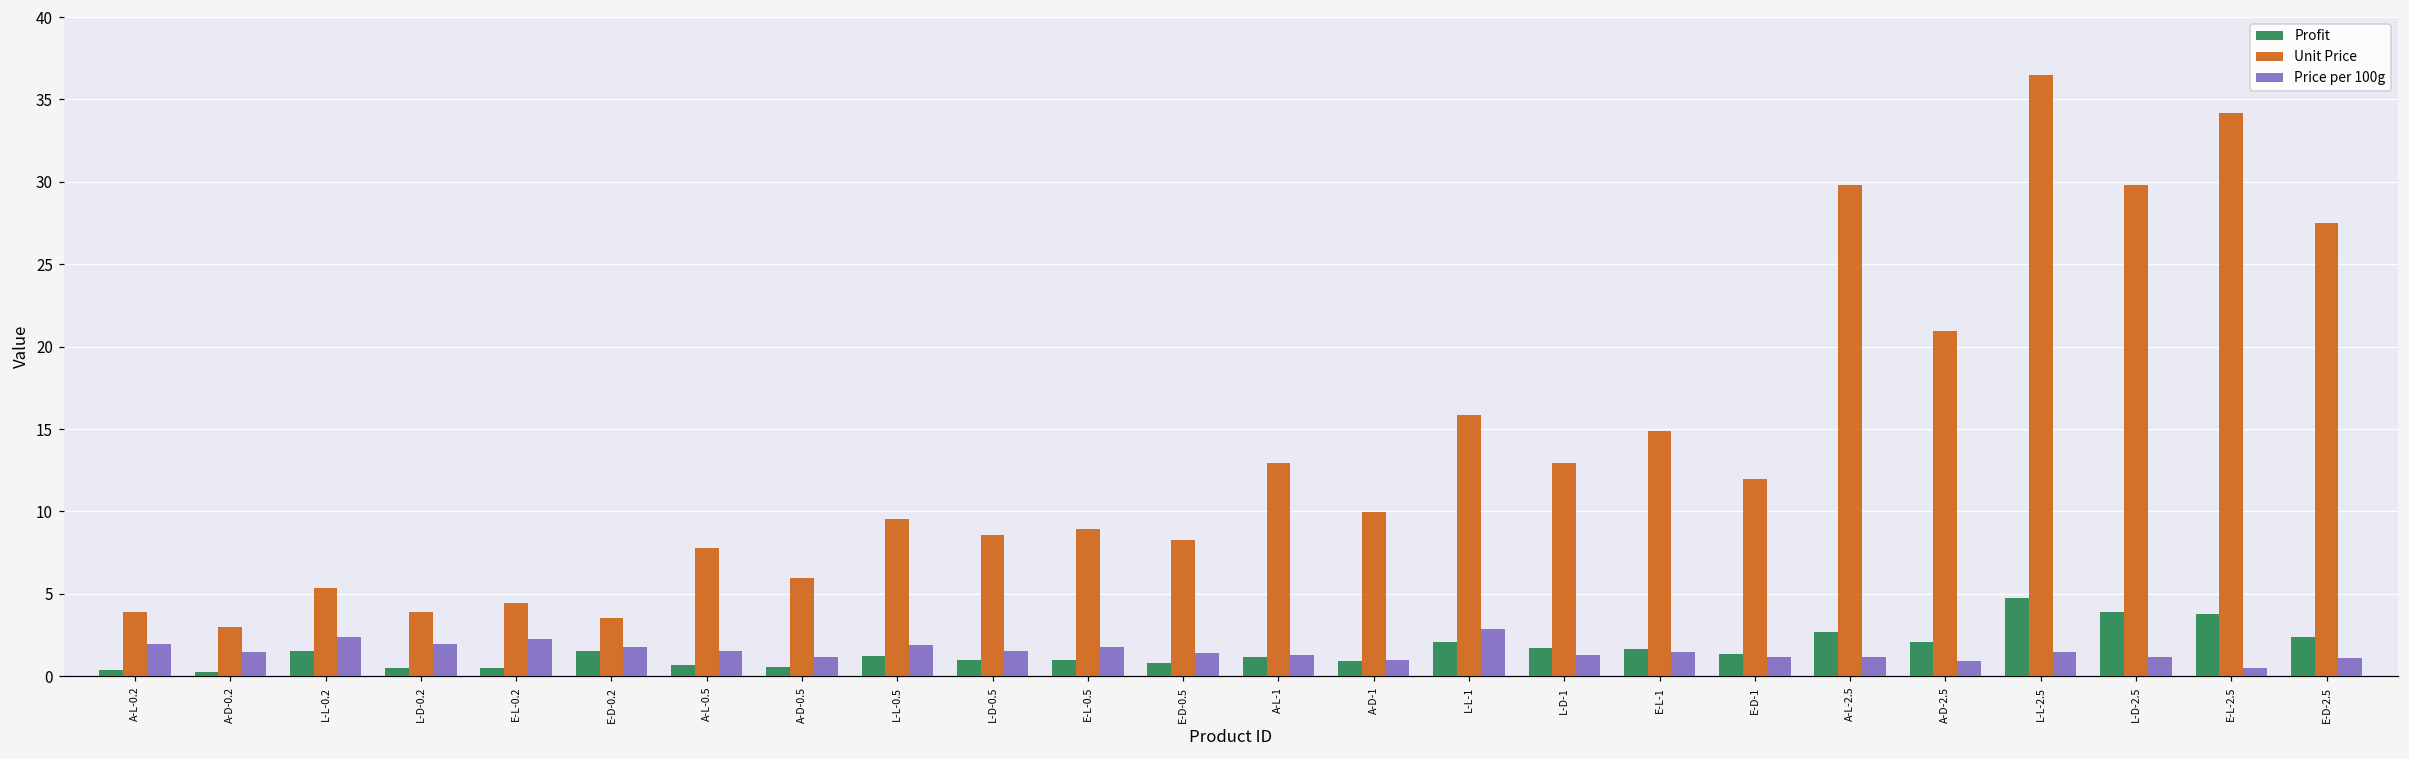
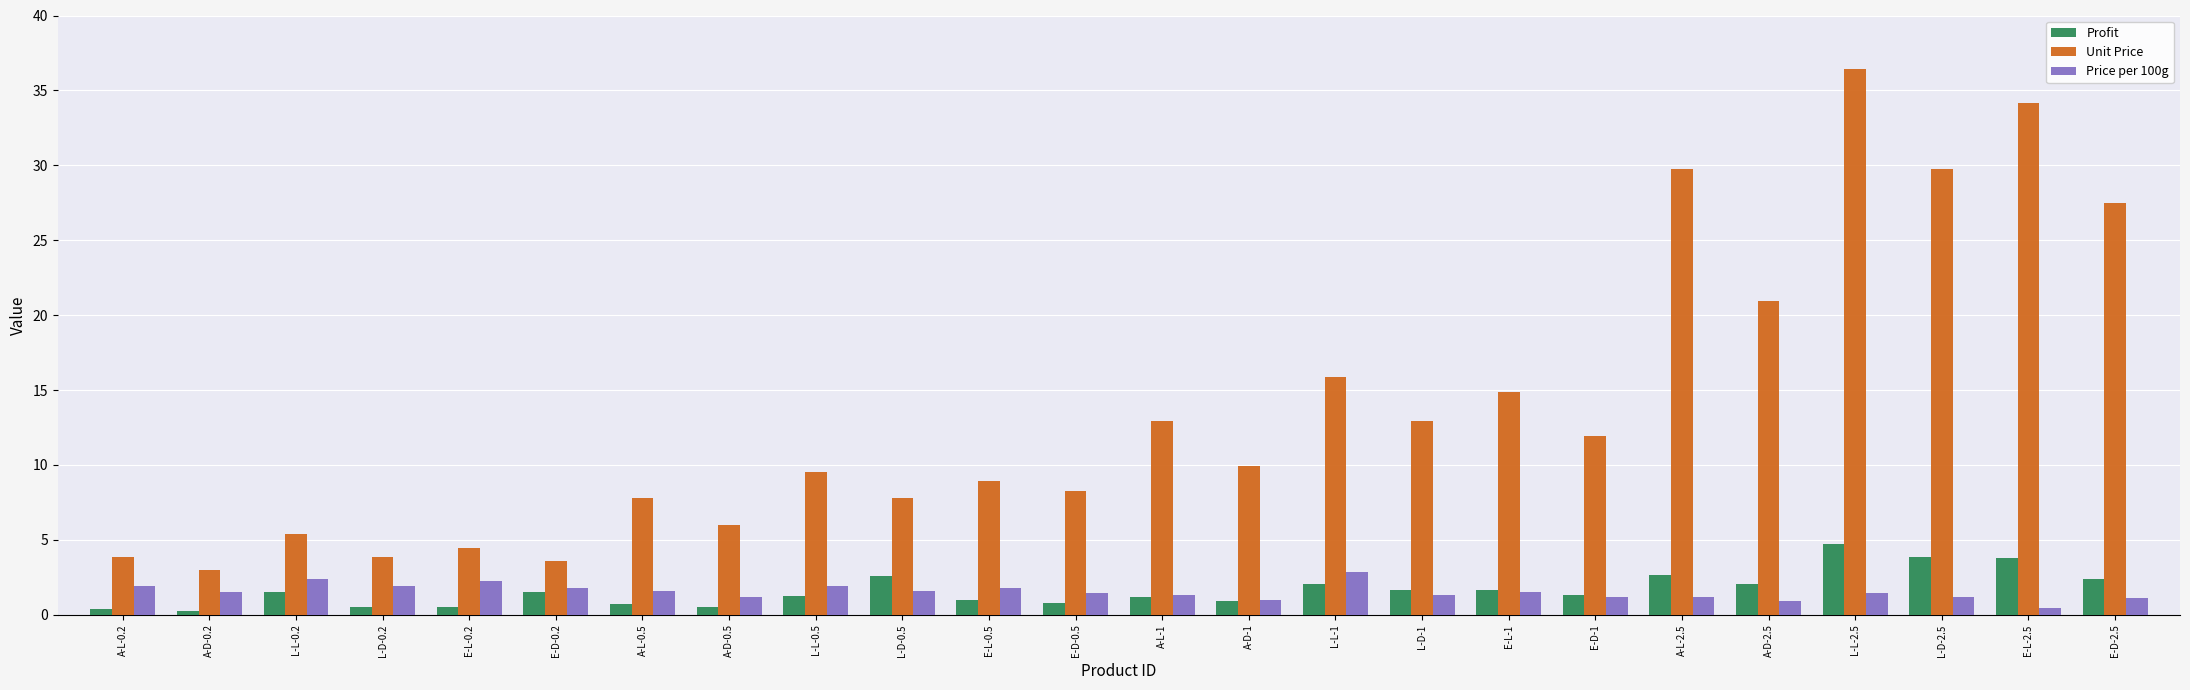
Profit, L-D-0.5: 1.0 -> 2.6
Unit Price, L-D-0.5: 8.6 -> 7.8
